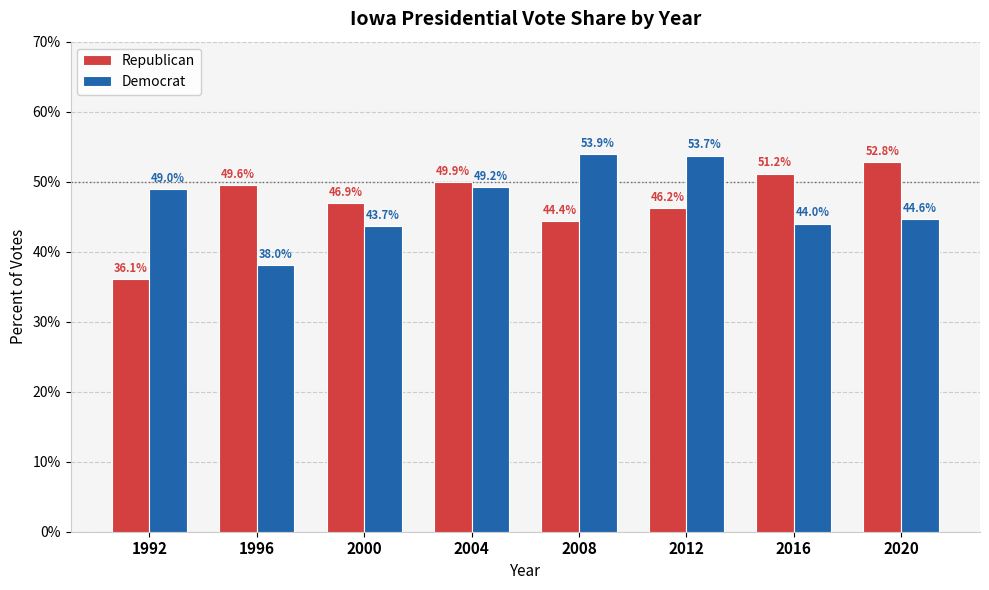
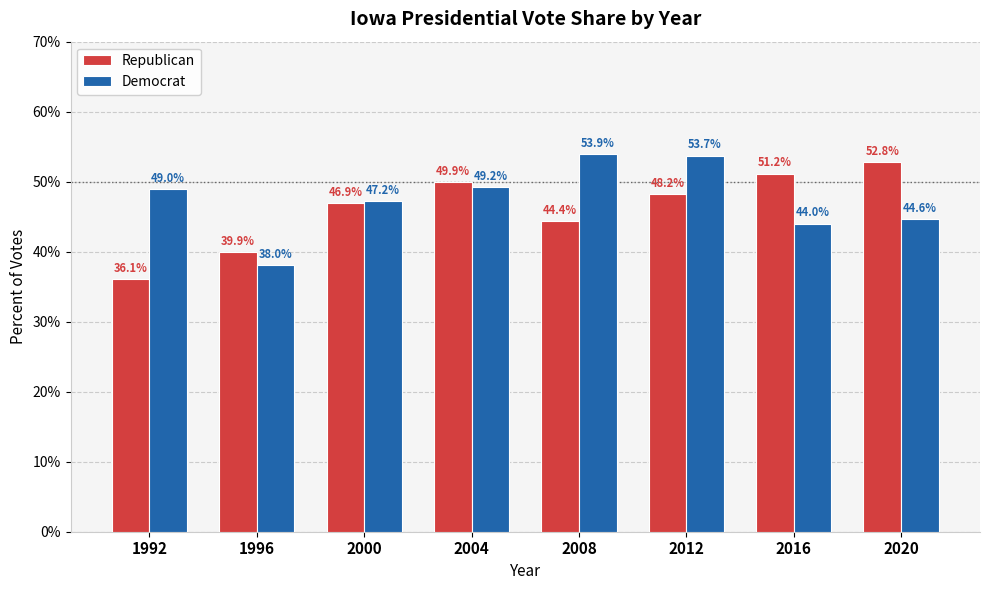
Republican, 1996: 49.6% -> 39.9%
Democrat, 2000: 43.7% -> 47.2%
Republican, 2012: 46.2% -> 48.2%
